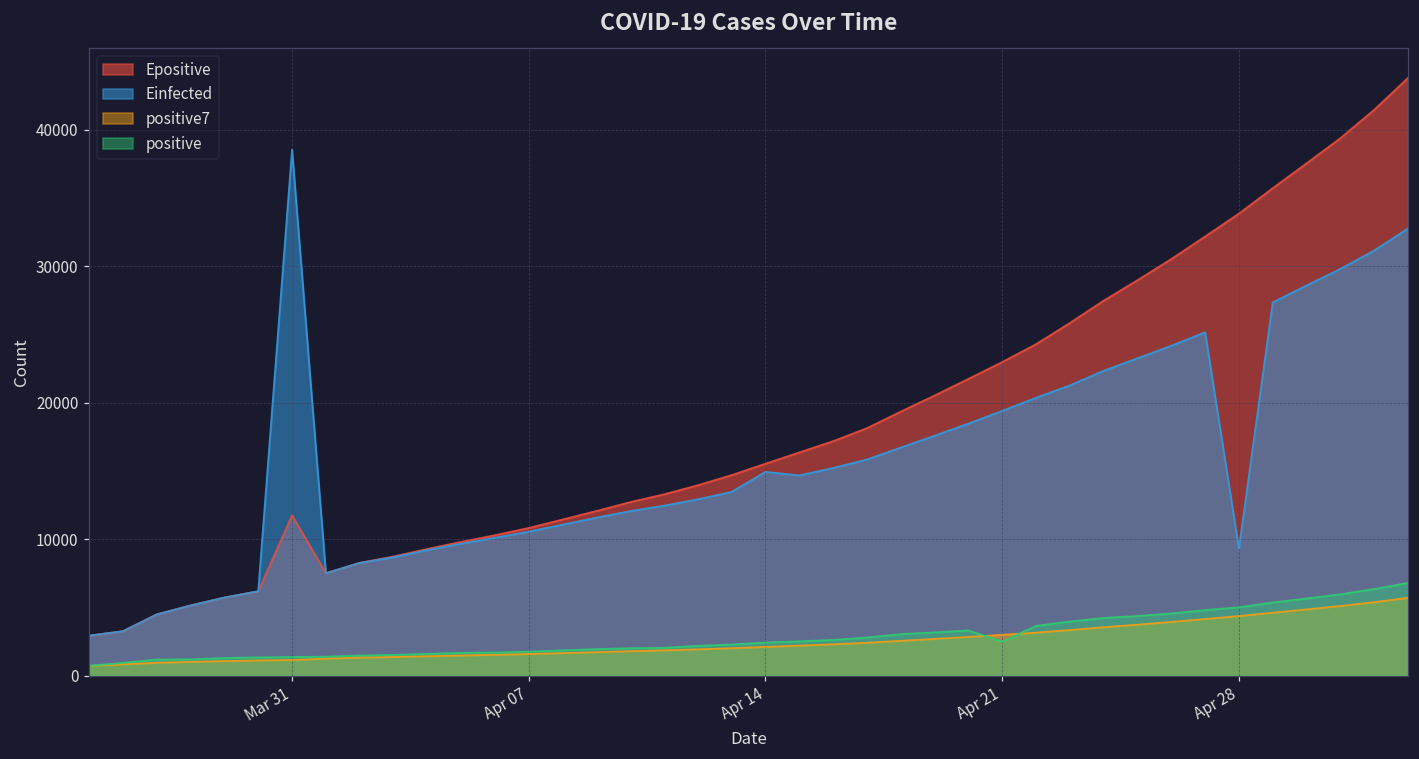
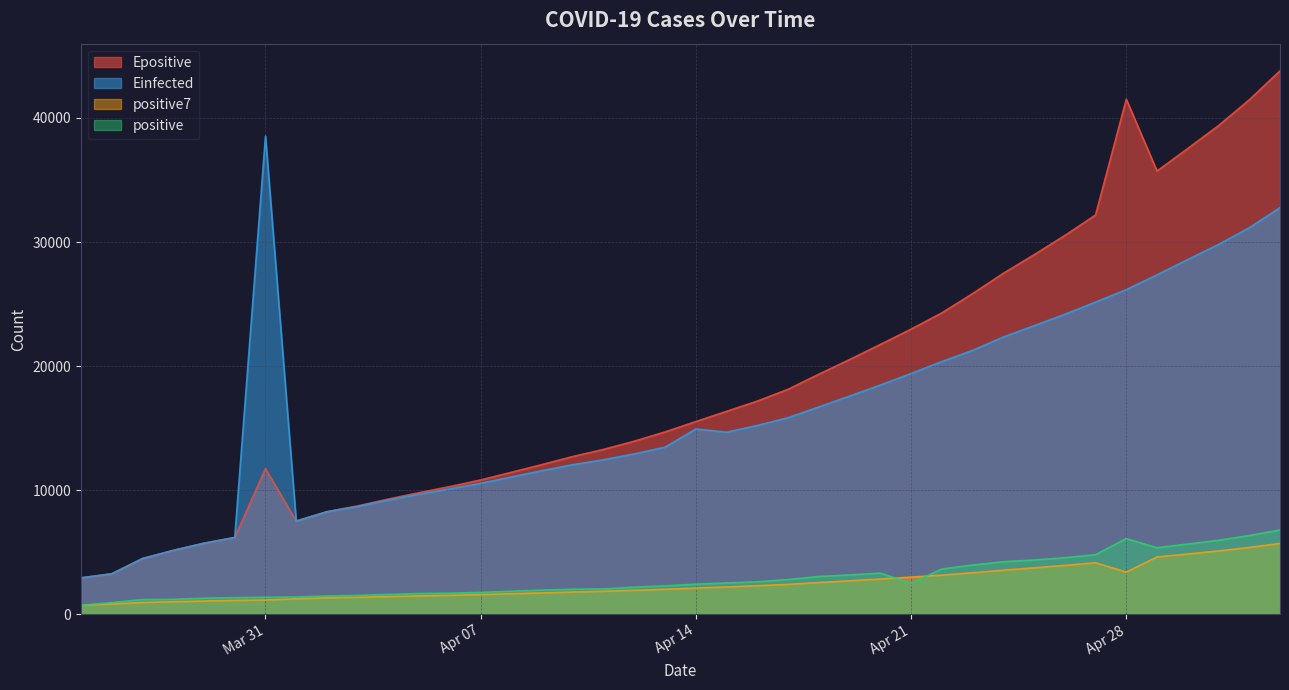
Epositive, Apr 28: 33900 -> 41500
Einfected, Apr 28: 9300 -> 26200
positive7, Apr 28: 4400 -> 3400
positive, Apr 28: 5000 -> 6100
